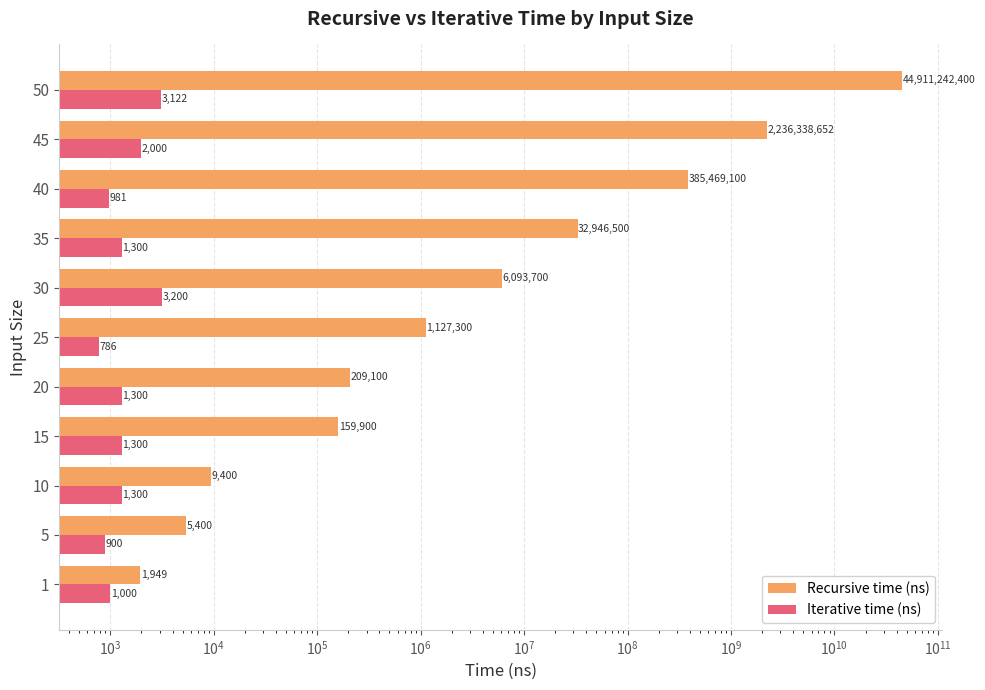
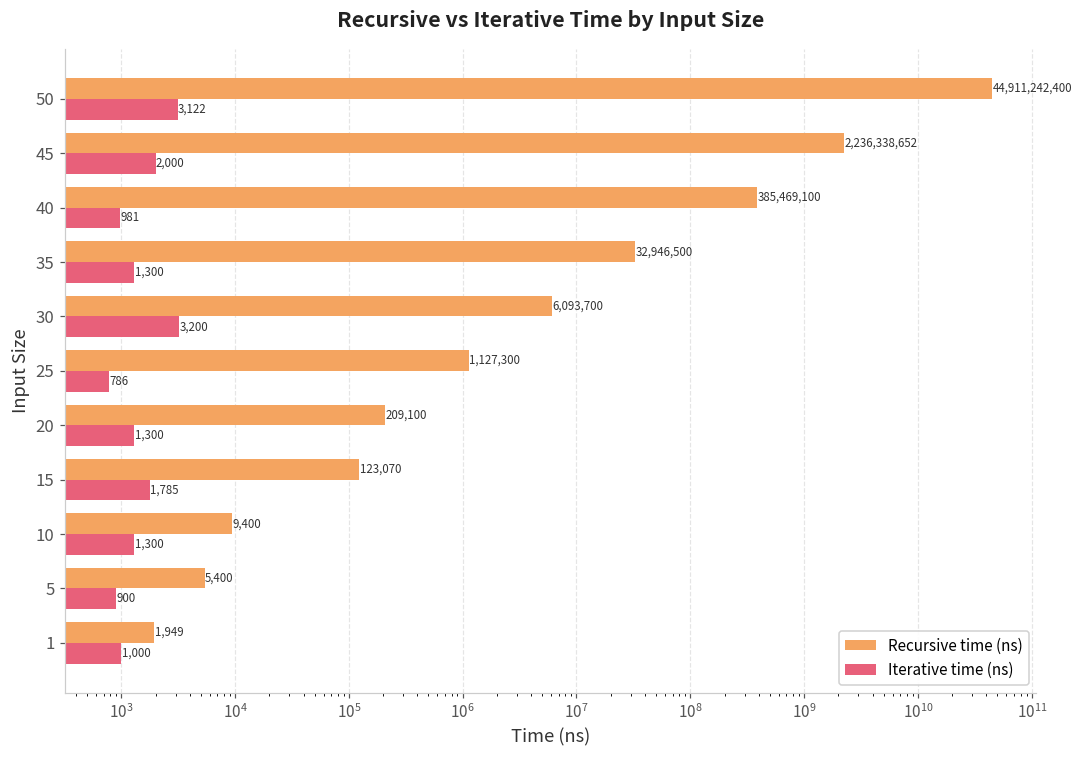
Recursive time (ns), 15: 159,900 -> 123,070
Iterative time (ns), 15: 1,300 -> 1,785
